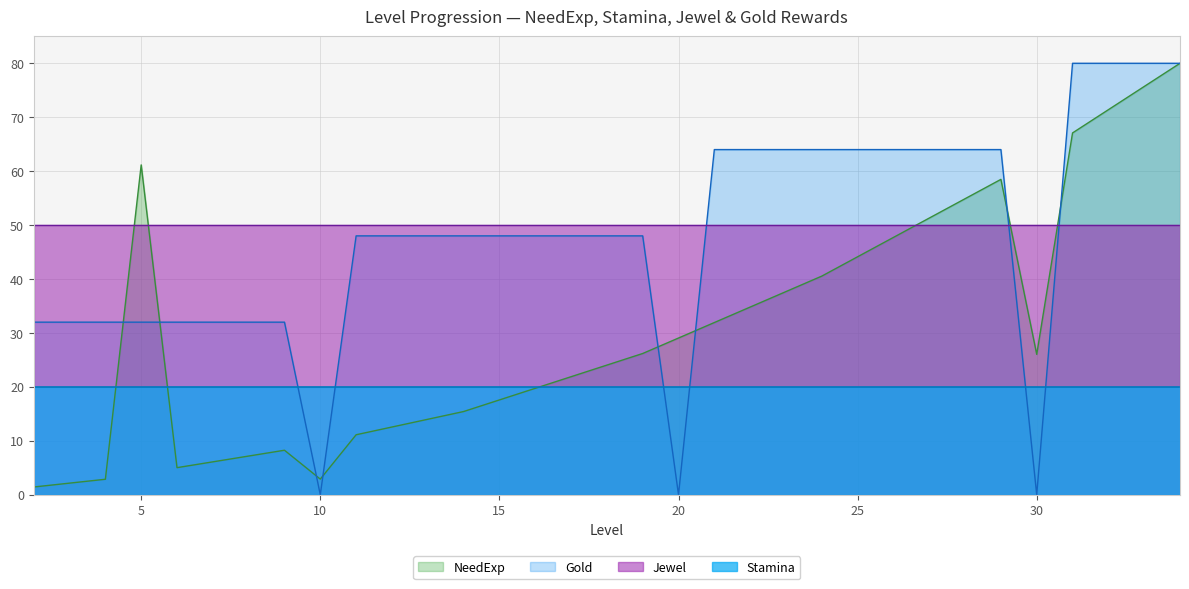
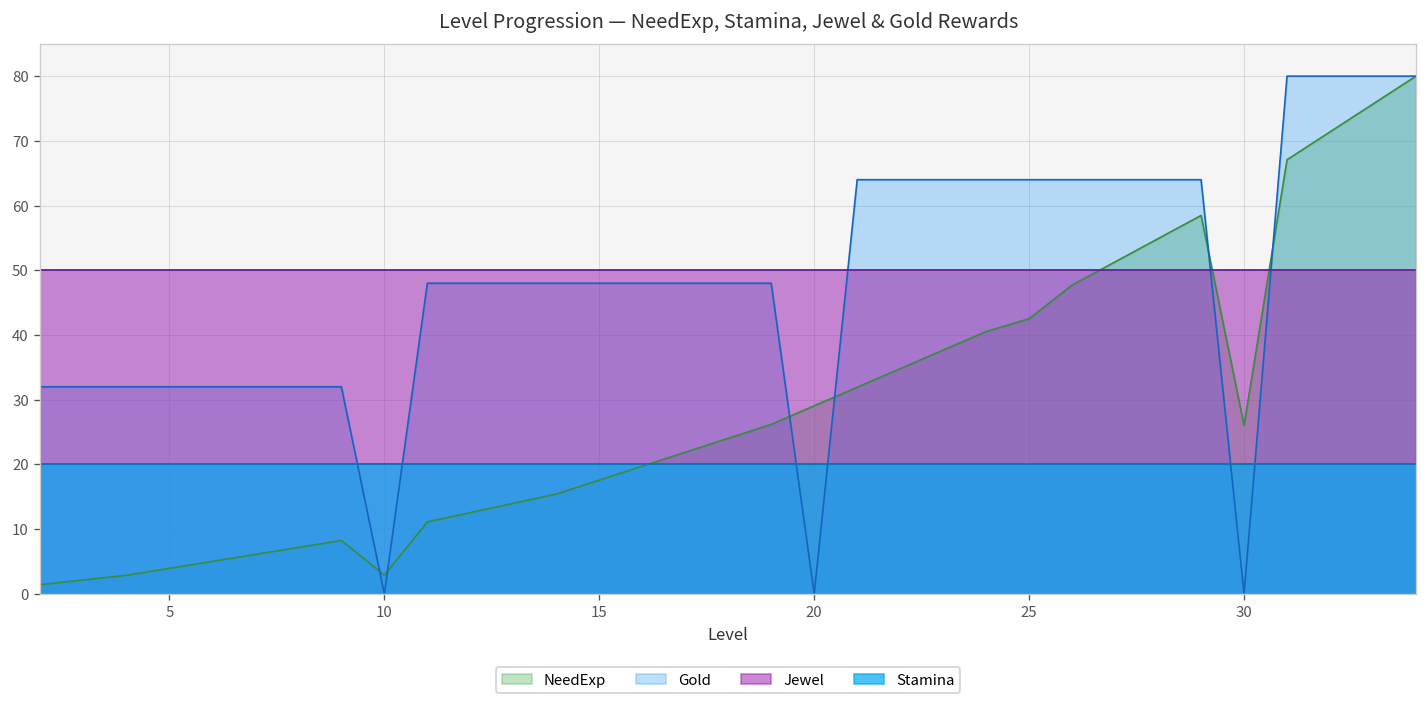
NeedExp, 5: 61 -> 4
NeedExp, 25: 44 -> 43
